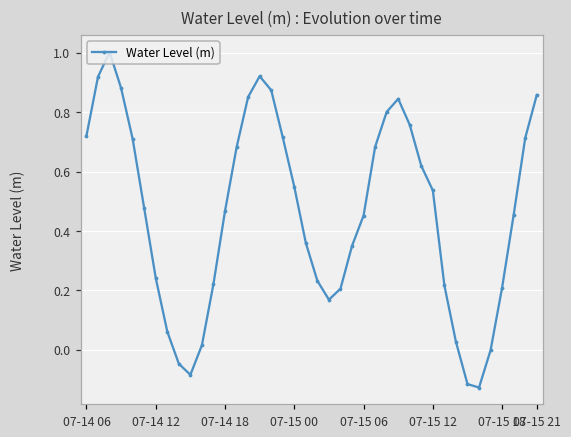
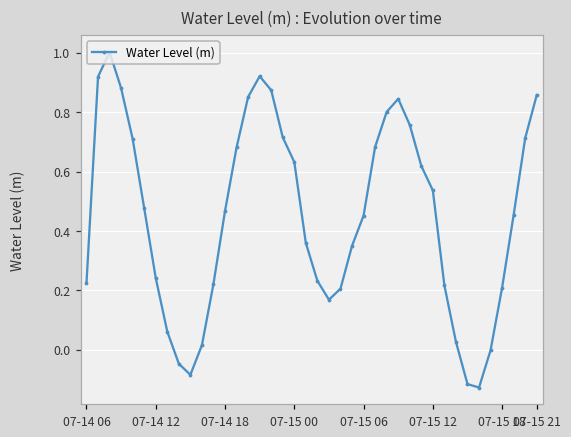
07-14 06: 0.72 -> 0.22
07-15 00: 0.55 -> 0.63
